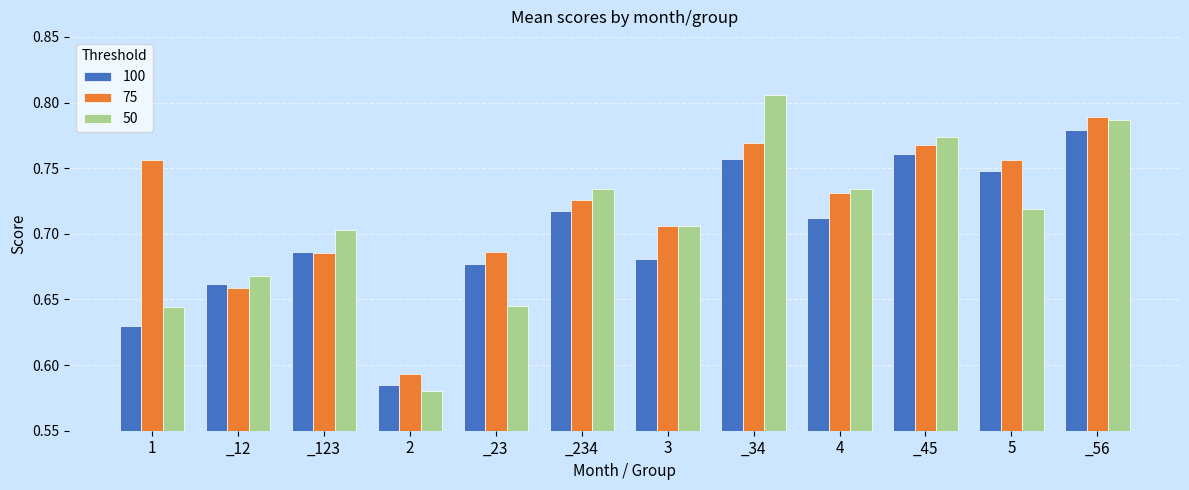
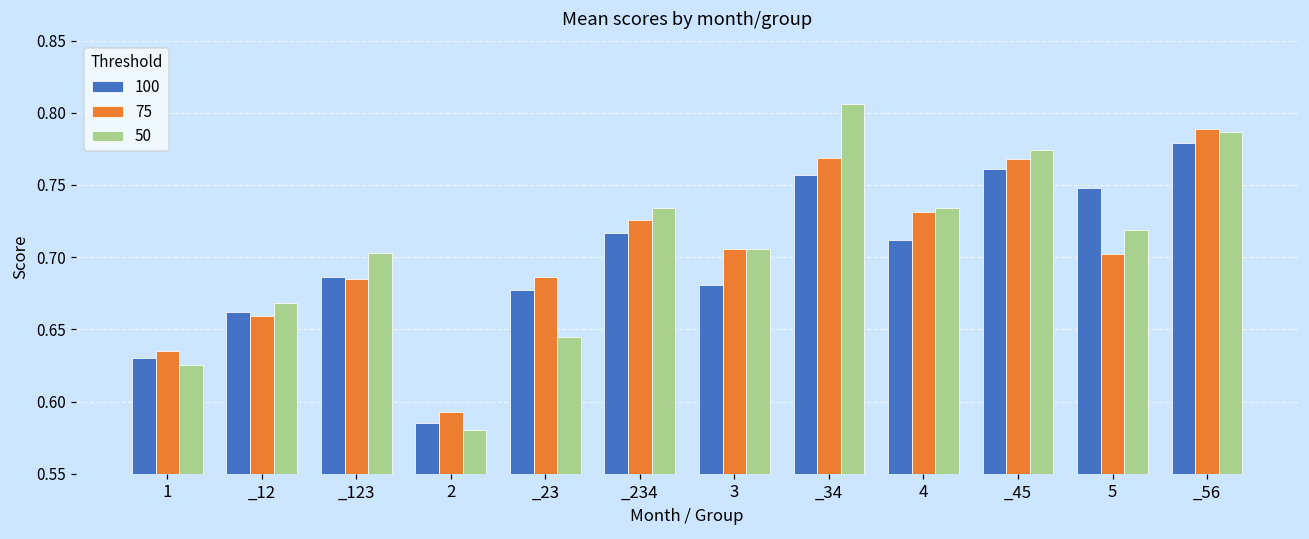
75, 1: 0.756 -> 0.635
50, 1: 0.644 -> 0.625
75, 5: 0.756 -> 0.702
